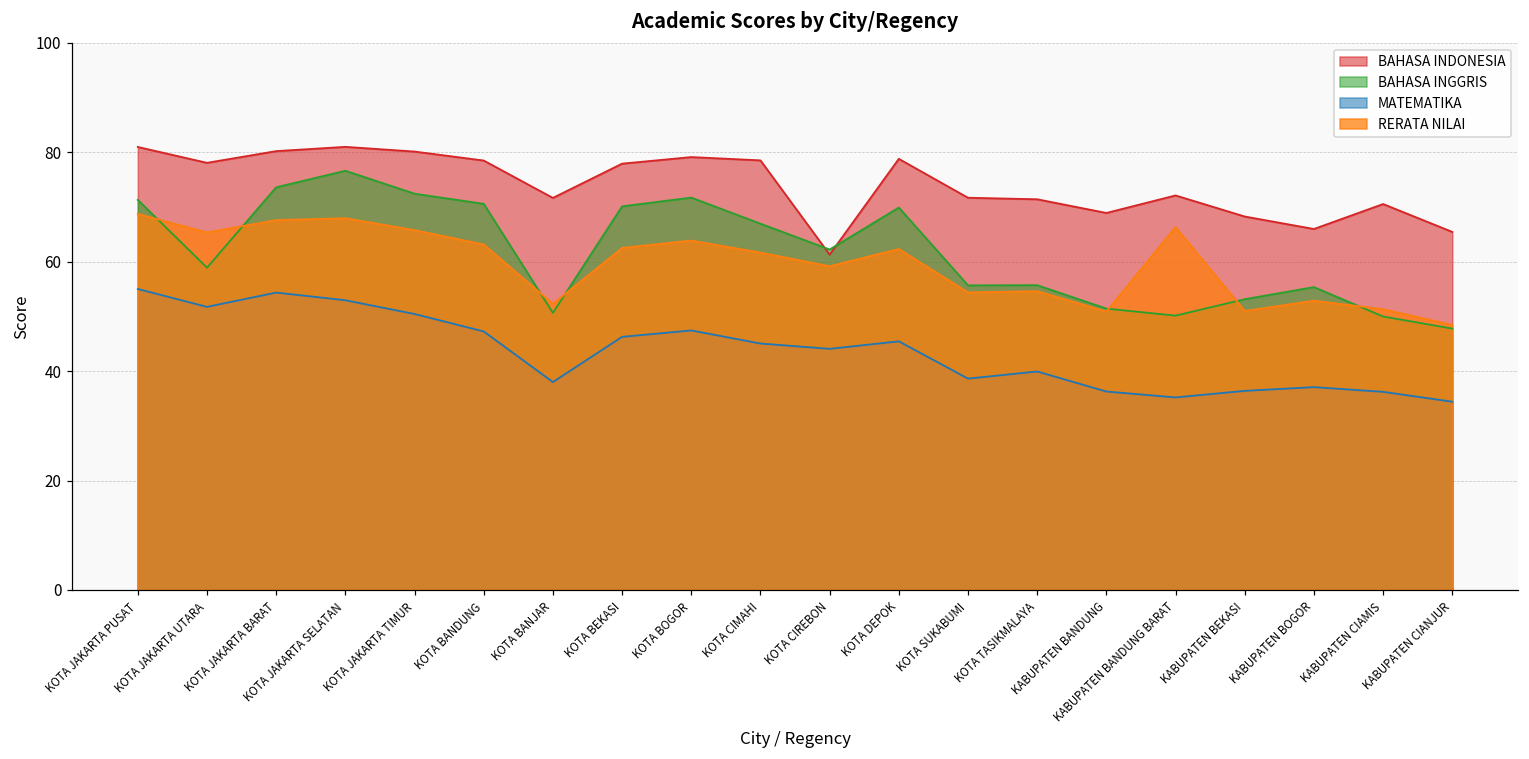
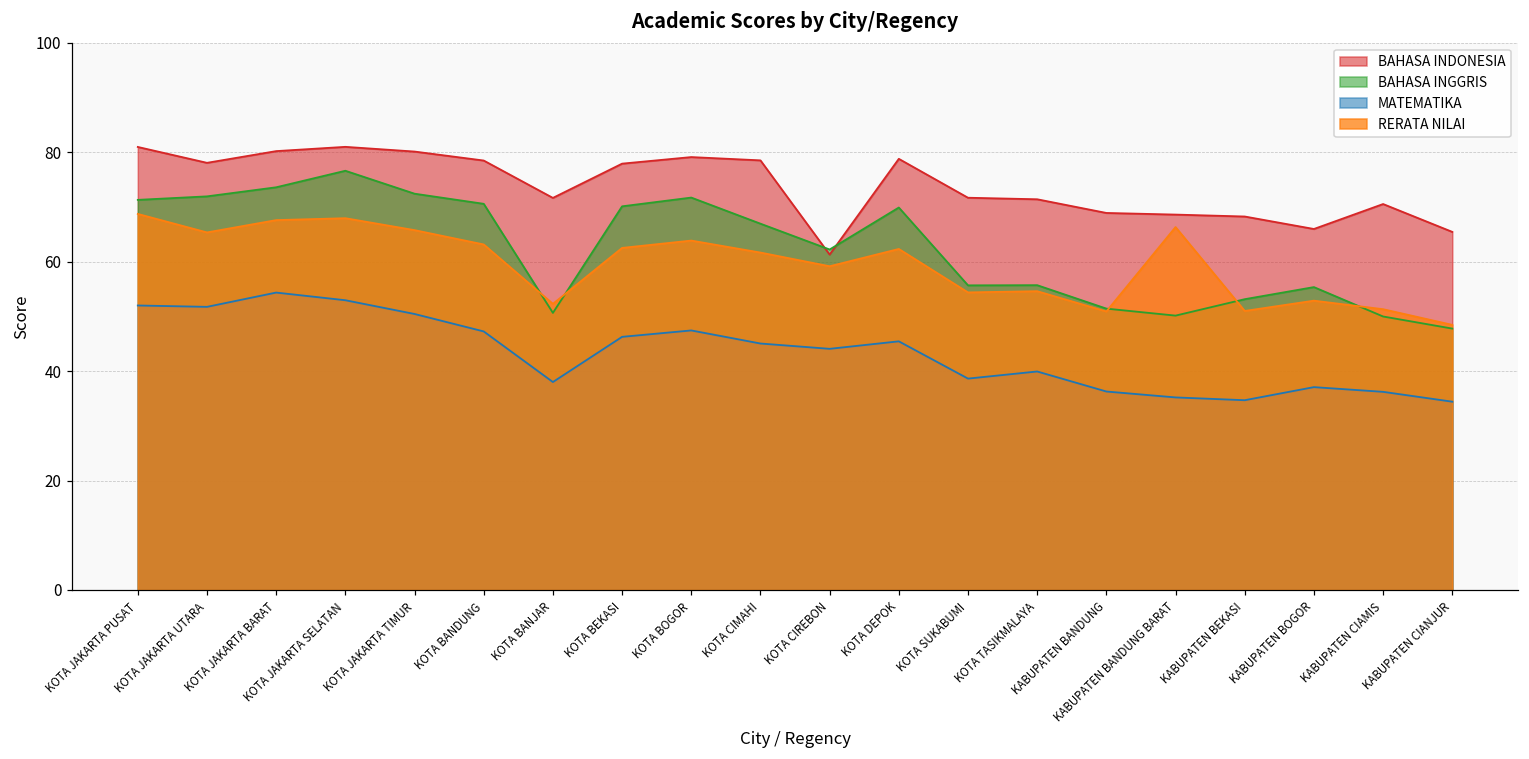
MATEMATIKA, KOTA JAKARTA PUSAT: 55 -> 52
BAHASA INGGRIS, KOTA JAKARTA UTARA: 59 -> 72
BAHASA INDONESIA, KABUPATEN BANDUNG BARAT: 72 -> 69
MATEMATIKA, KABUPATEN BEKASI: 36 -> 35
